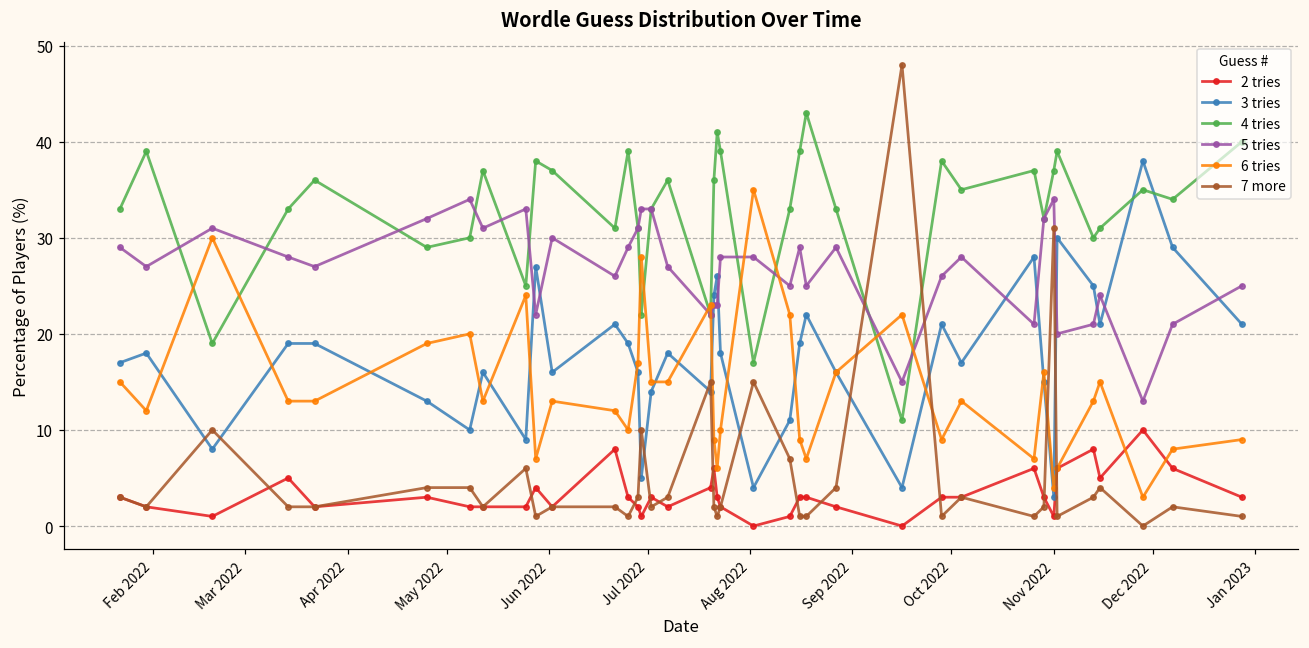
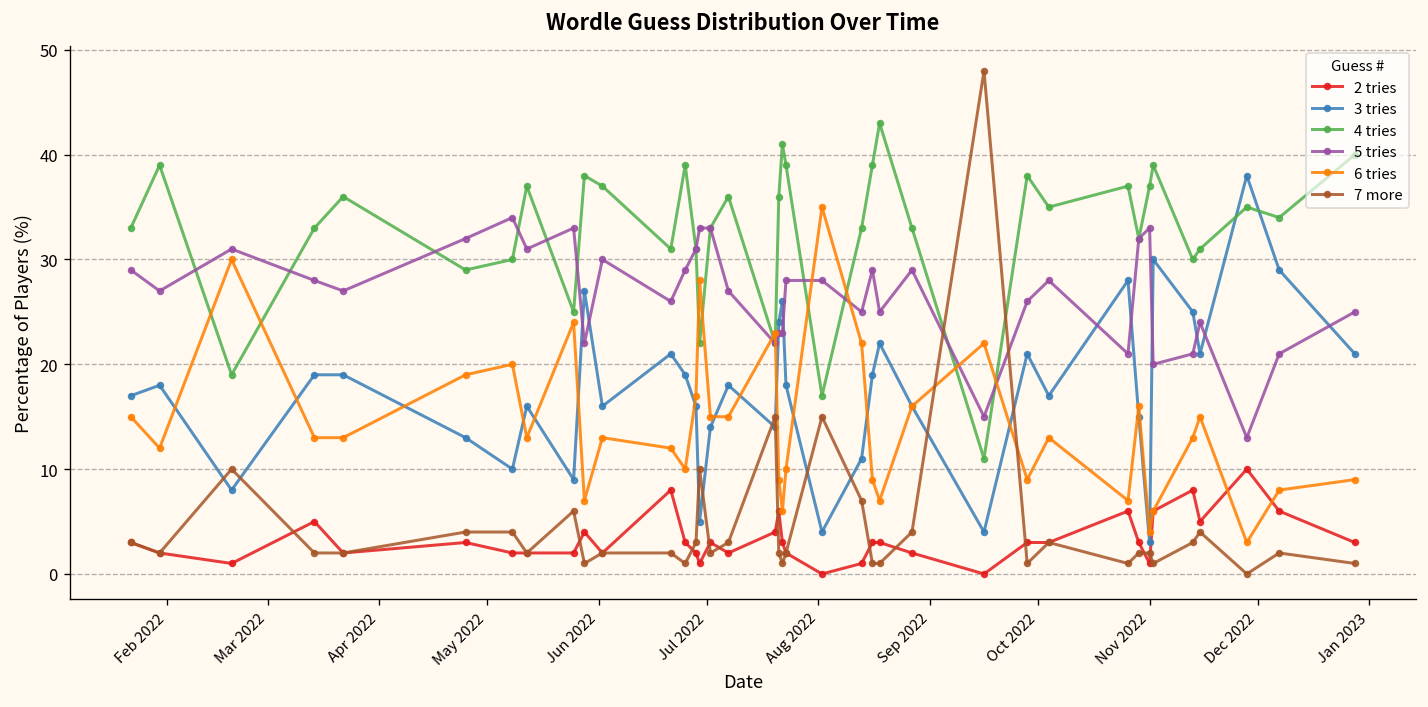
5 tries, Nov 2022: 34 -> 33
7 more, Nov 2022: 31 -> 2
